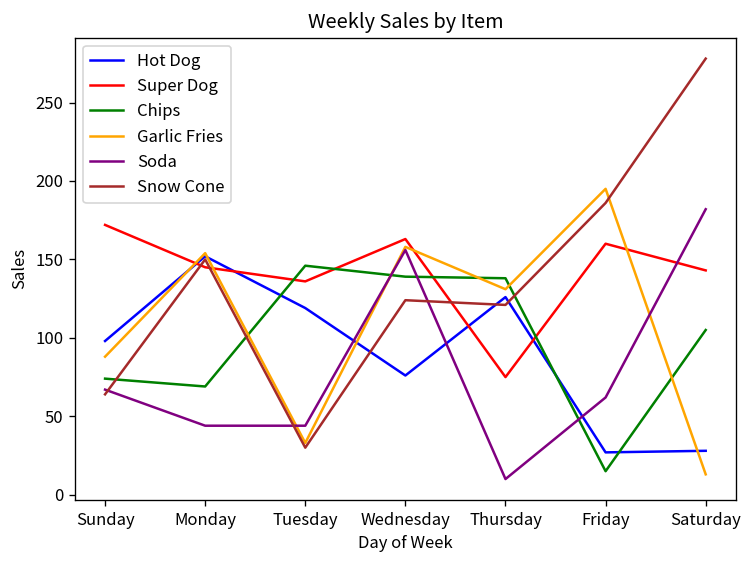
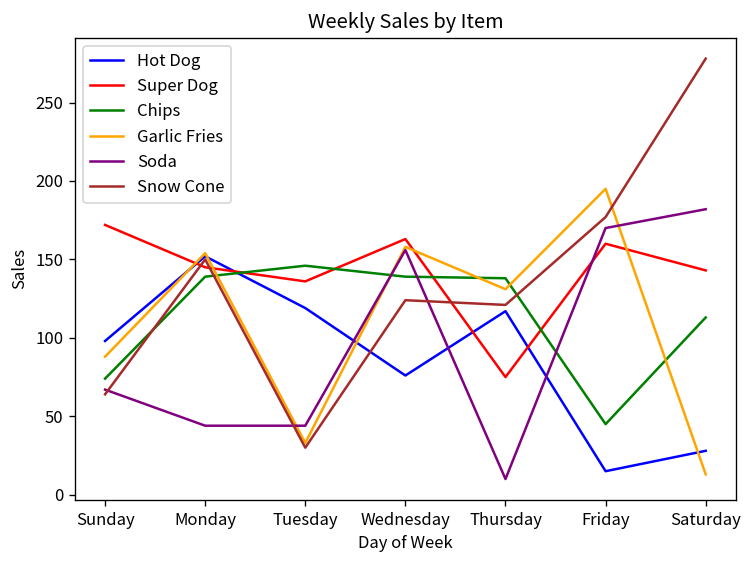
Chips, Monday: 69 -> 139
Hot Dog, Thursday: 126 -> 117
Hot Dog, Friday: 27 -> 15
Chips, Friday: 15 -> 45
Soda, Friday: 62 -> 170
Snow Cone, Friday: 186 -> 177
Chips, Saturday: 105 -> 113
